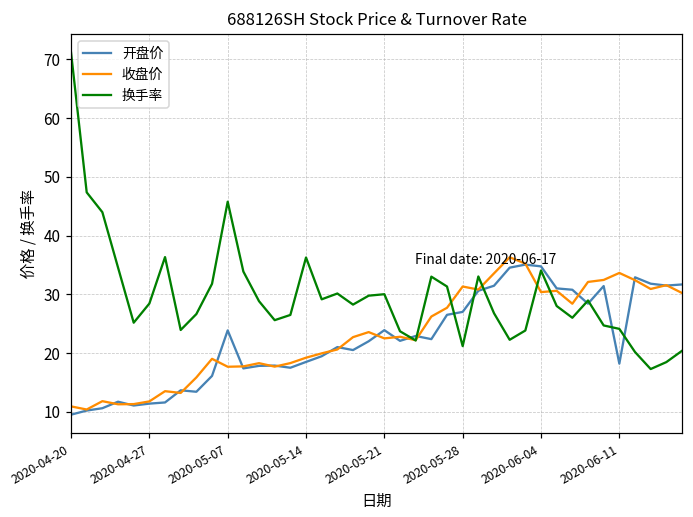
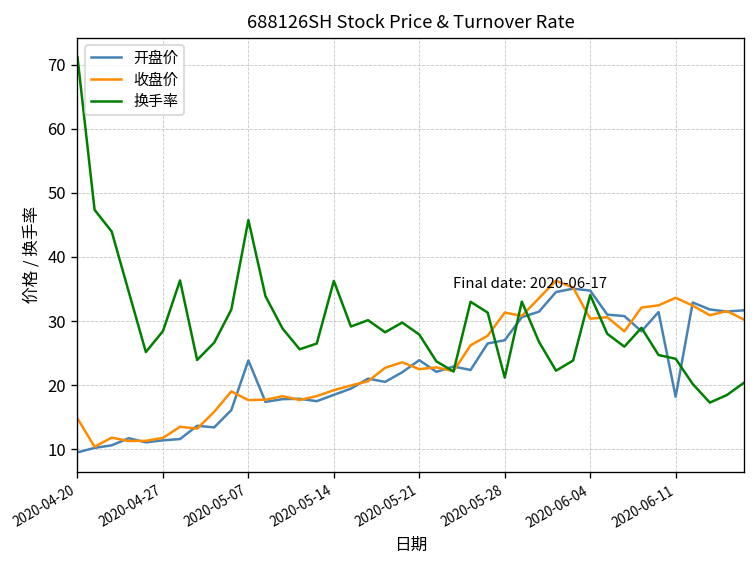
收盘价, 2020-04-20: 11 -> 15
换手率, 2020-05-21: 30 -> 28
